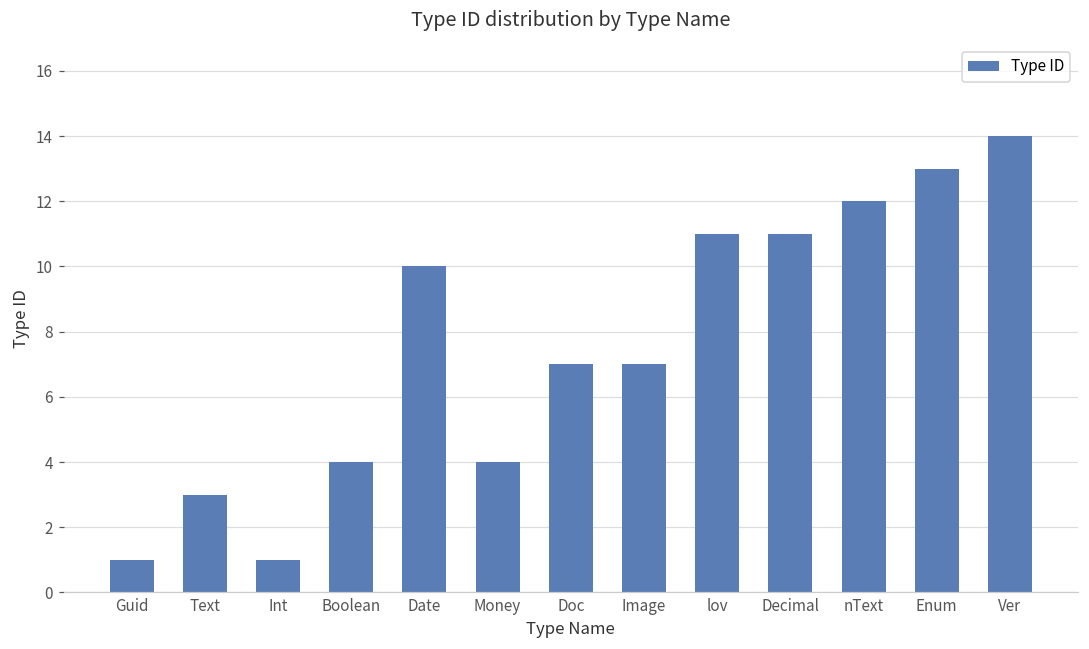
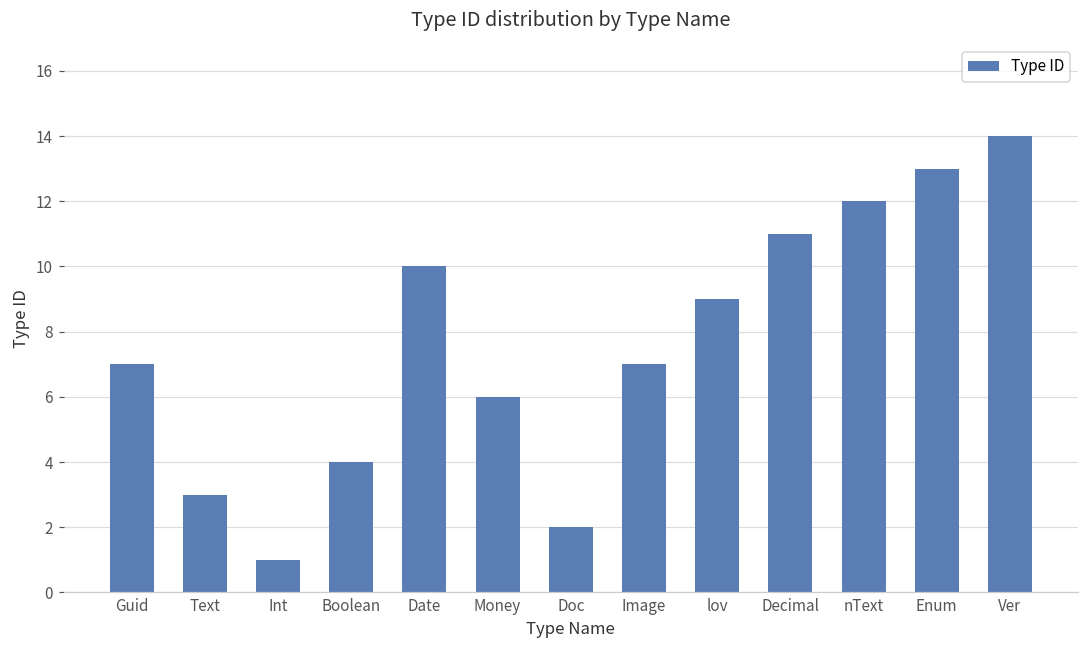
Guid: 1 -> 7
Money: 4 -> 6
Doc: 7 -> 2
lov: 11 -> 9
